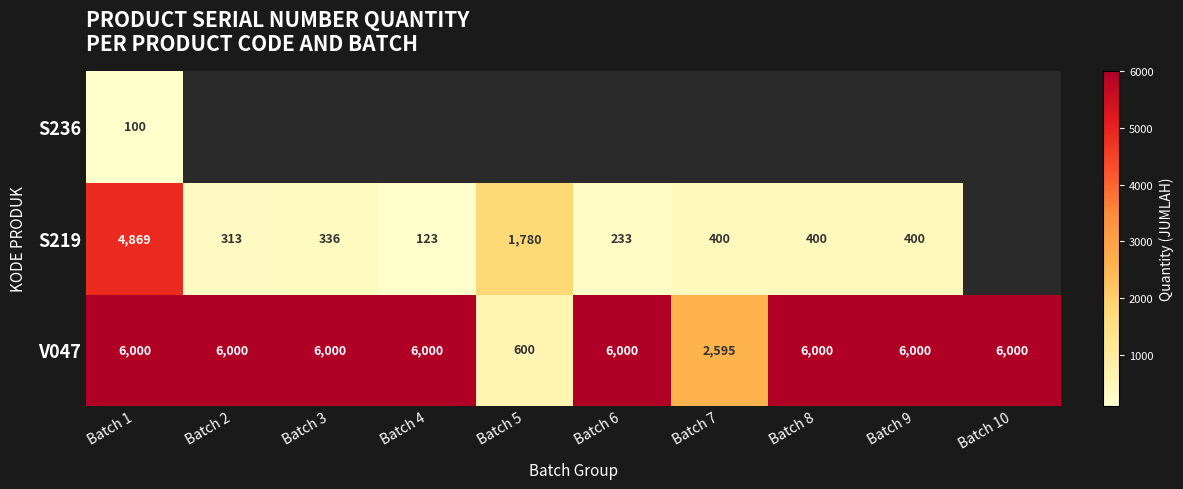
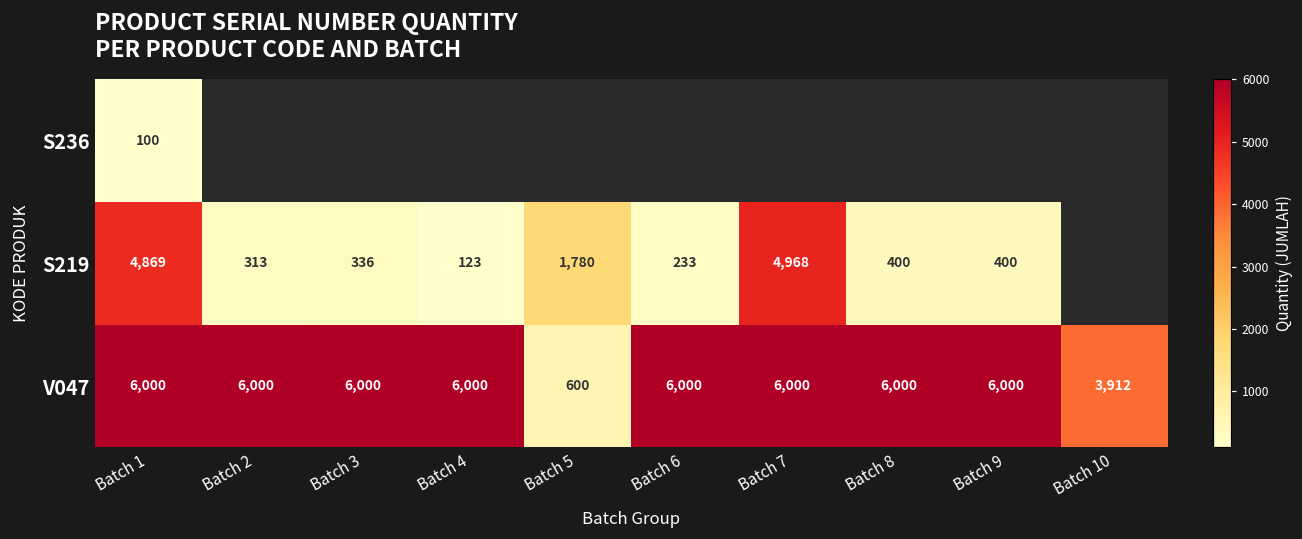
S219, Batch 7: 400 -> 4,968
V047, Batch 7: 2,595 -> 6,000
V047, Batch 10: 6,000 -> 3,912
